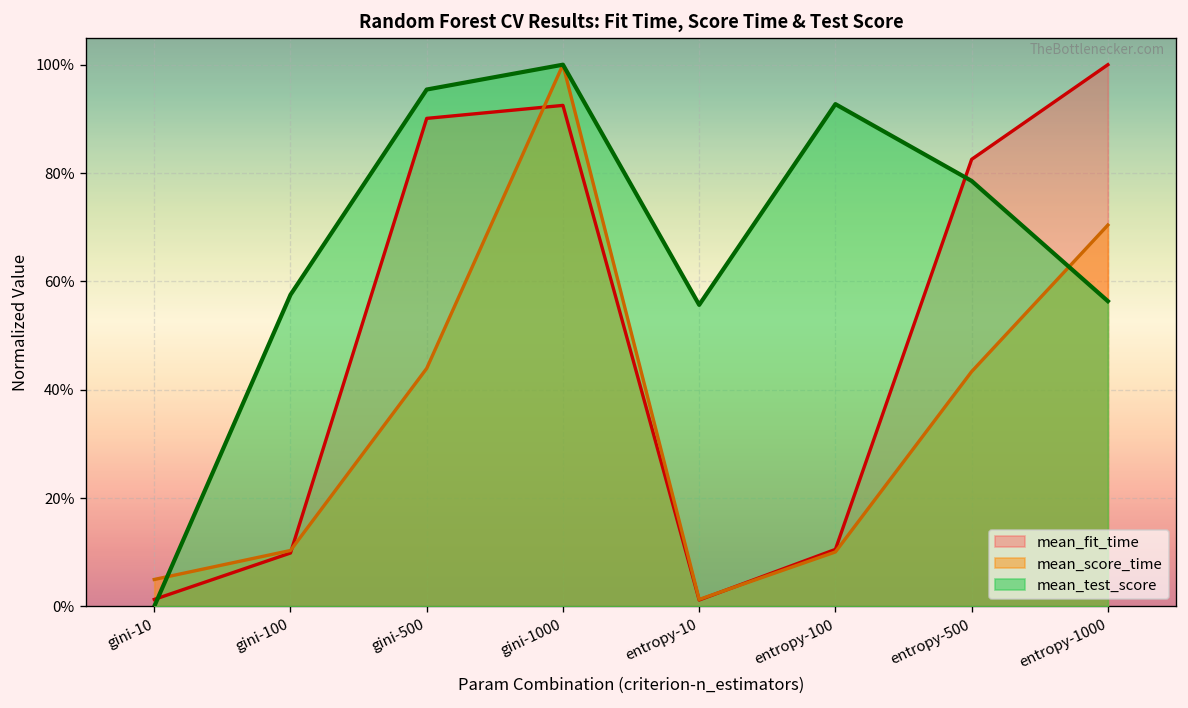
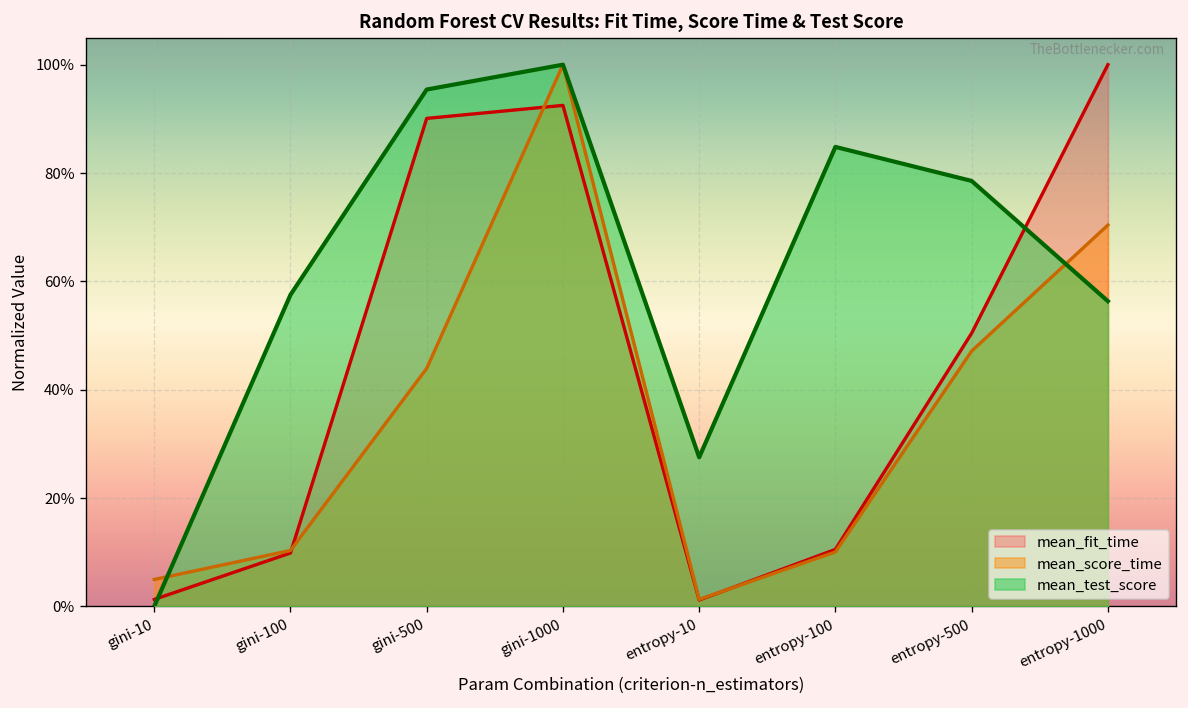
mean_test_score, entropy-10: 56% -> 28%
mean_test_score, entropy-100: 93% -> 85%
mean_fit_time, entropy-500: 83% -> 50%
mean_score_time, entropy-500: 43% -> 47%
